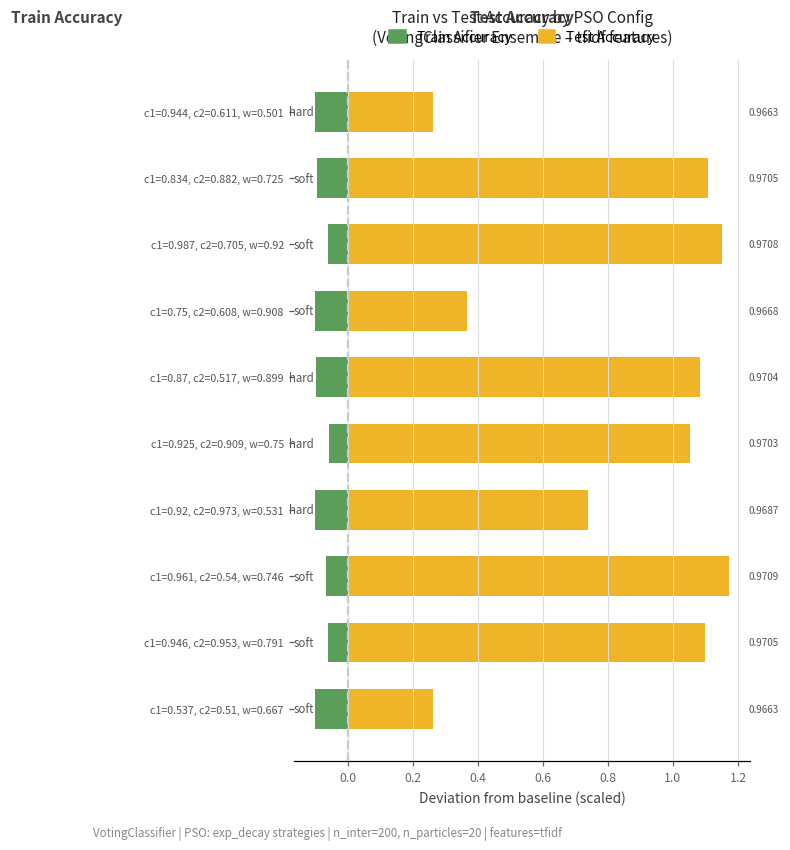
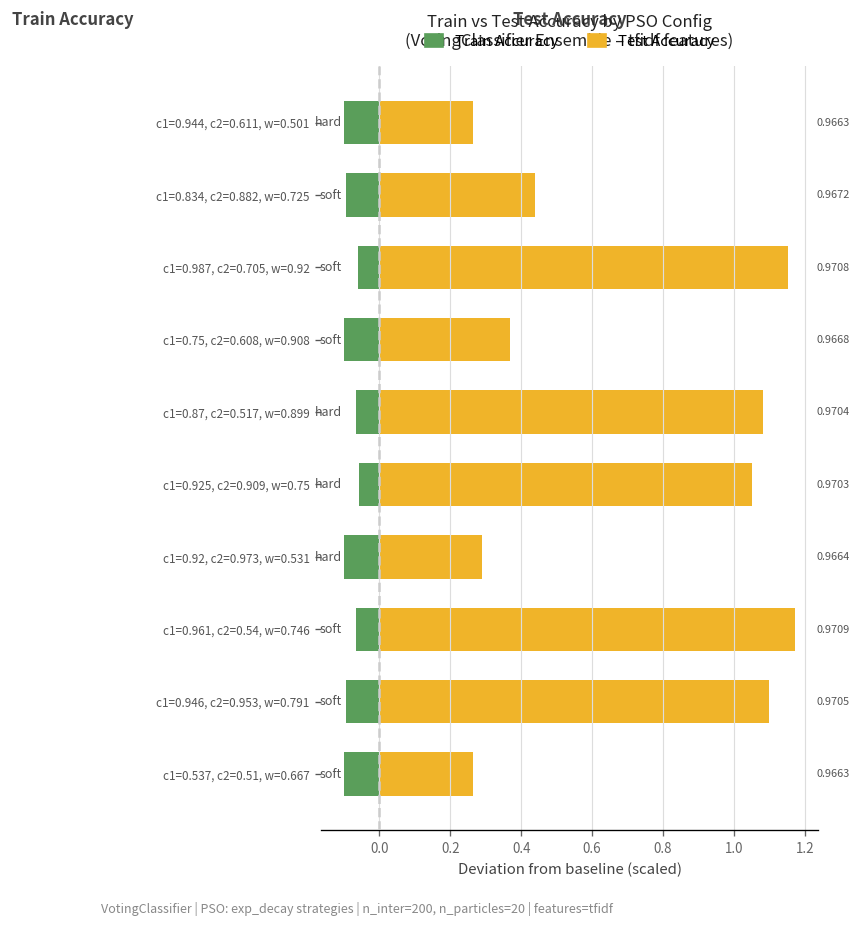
Test Accuracy, c1=0.834, c2=0.882, w=0.725: 0.9705 -> 0.9672
Train Accuracy, c1=0.87, c2=0.517, w=0.899: -0.10 -> -0.07
Test Accuracy, c1=0.92, c2=0.973, w=0.531: 0.9687 -> 0.9664
Train Accuracy, c1=0.946, c2=0.953, w=0.791: -0.06 -> -0.09
